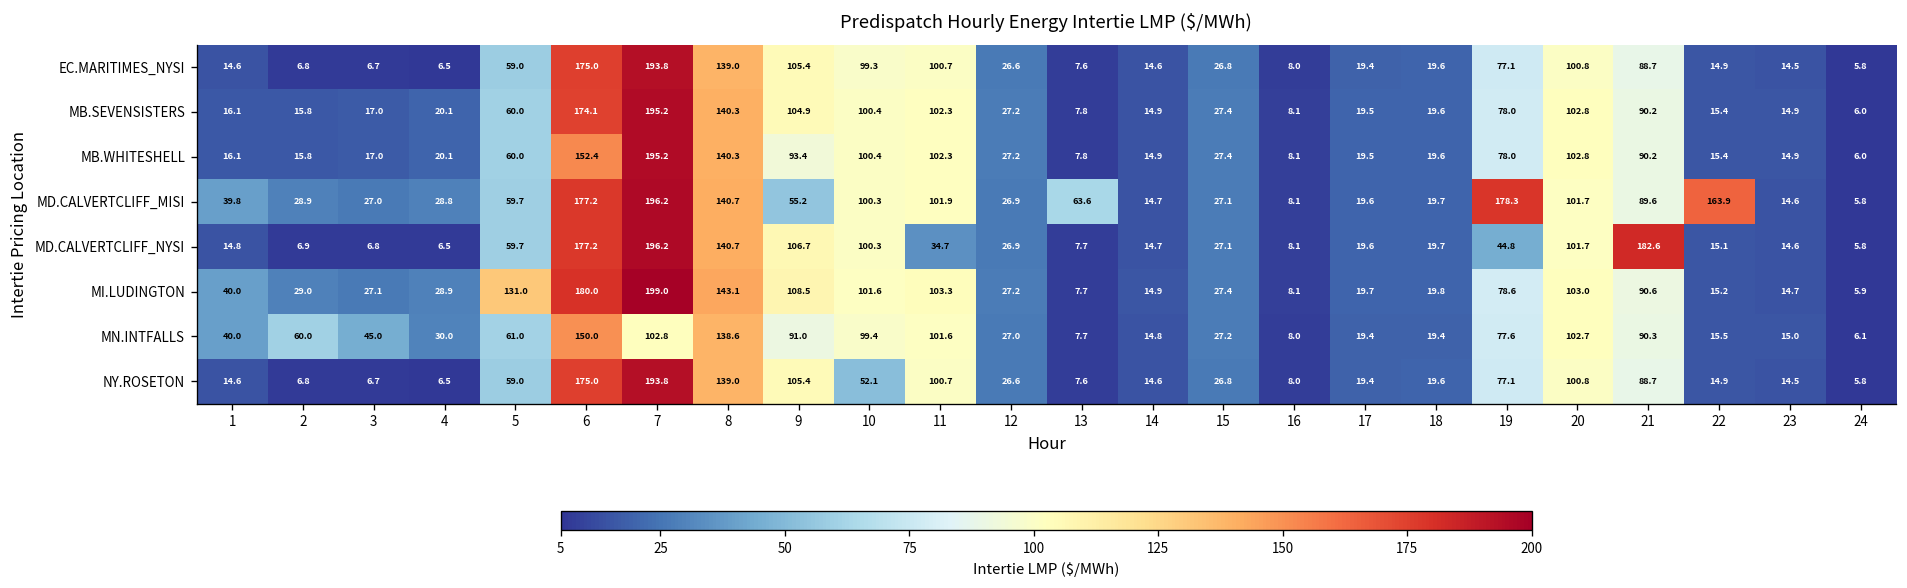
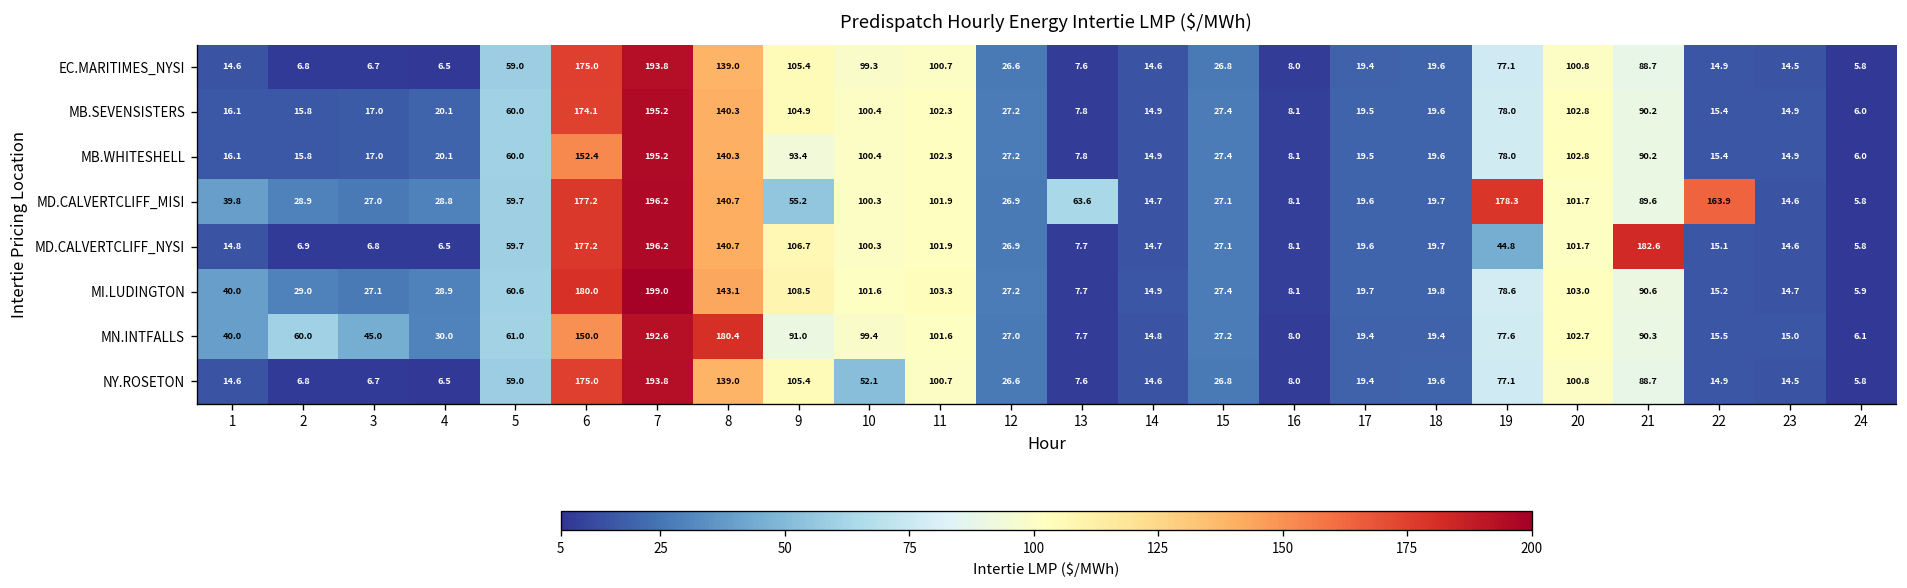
MD.CALVERTCLIFF_NYSI, 11: 34.7 -> 101.9
MI.LUDINGTON, 5: 131.0 -> 60.6
MN.INTFALLS, 7: 102.8 -> 192.6
MN.INTFALLS, 8: 138.6 -> 180.4
